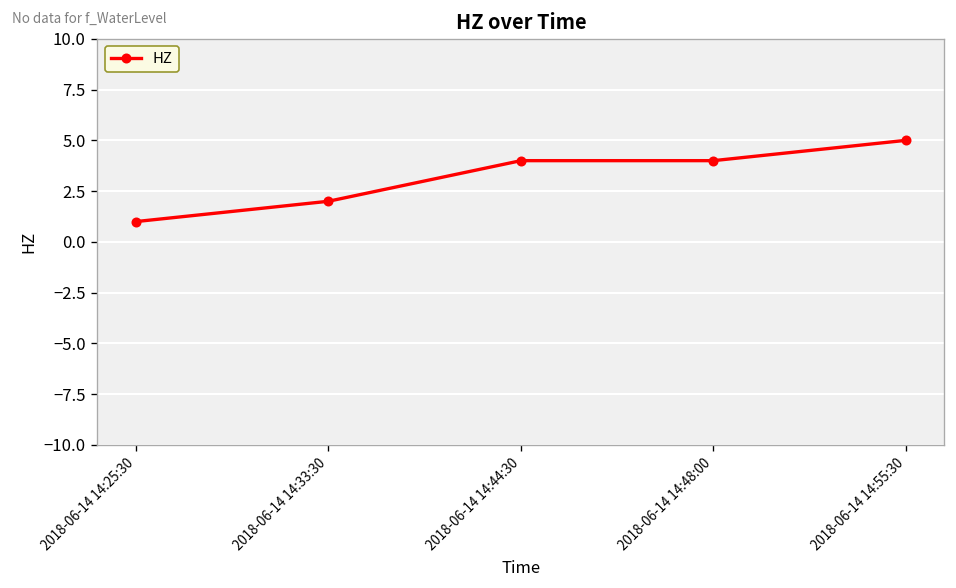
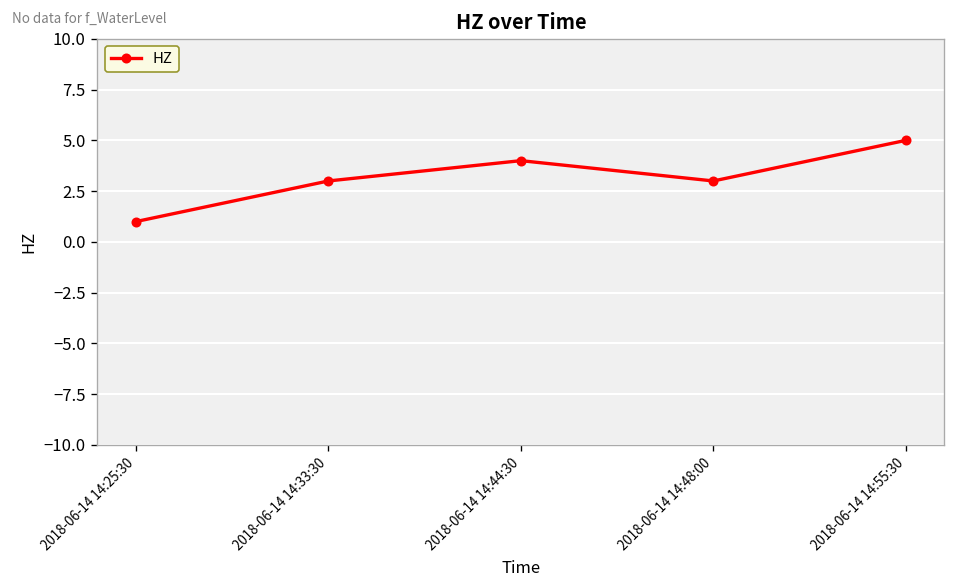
2018-06-14 14:33:30: 2 -> 3
2018-06-14 14:48:00: 4 -> 3
